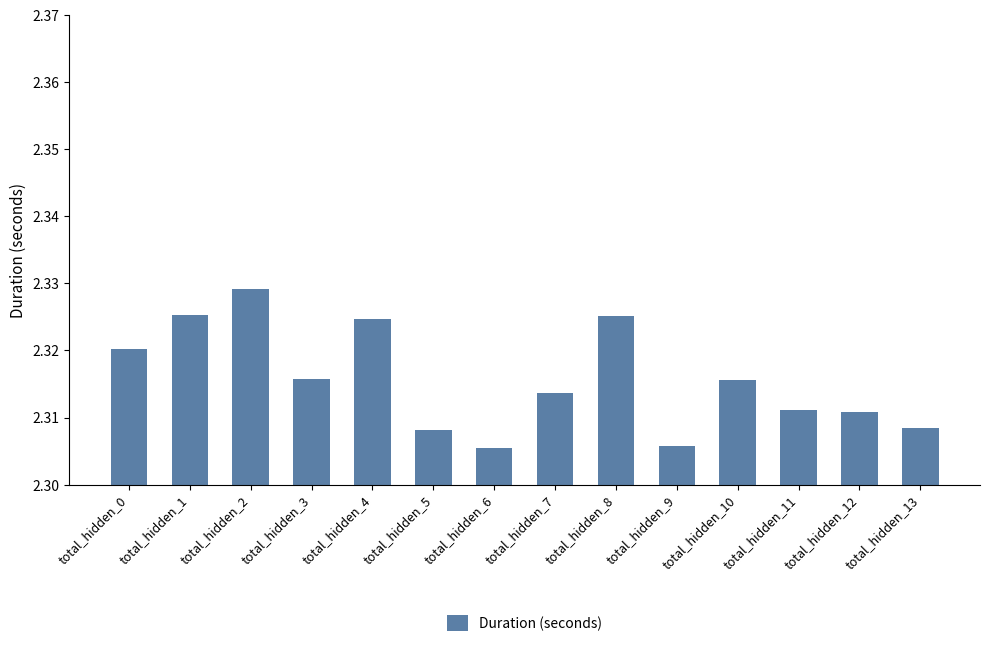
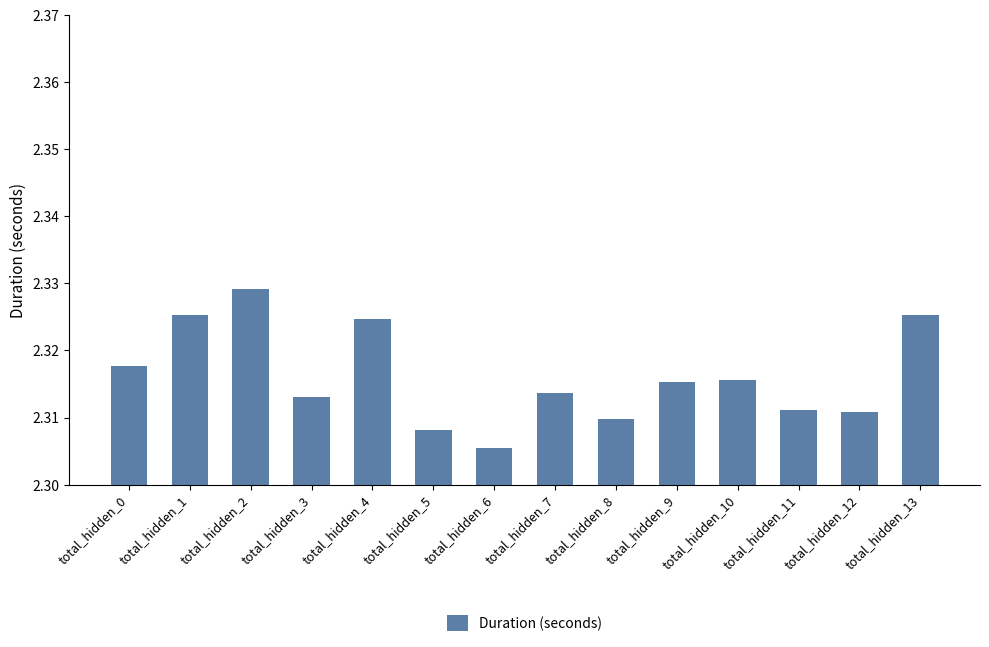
total_hidden_0: 2.320 -> 2.318
total_hidden_3: 2.316 -> 2.313
total_hidden_8: 2.325 -> 2.310
total_hidden_9: 2.306 -> 2.315
total_hidden_13: 2.308 -> 2.325
